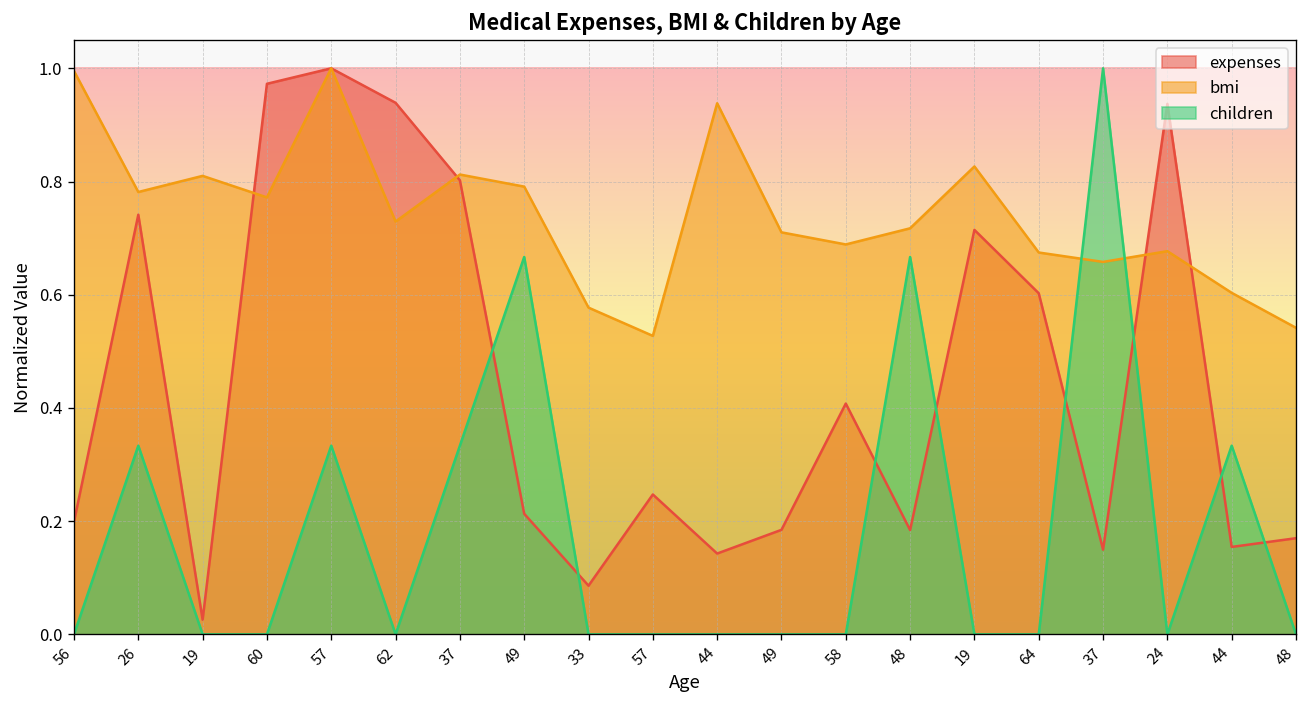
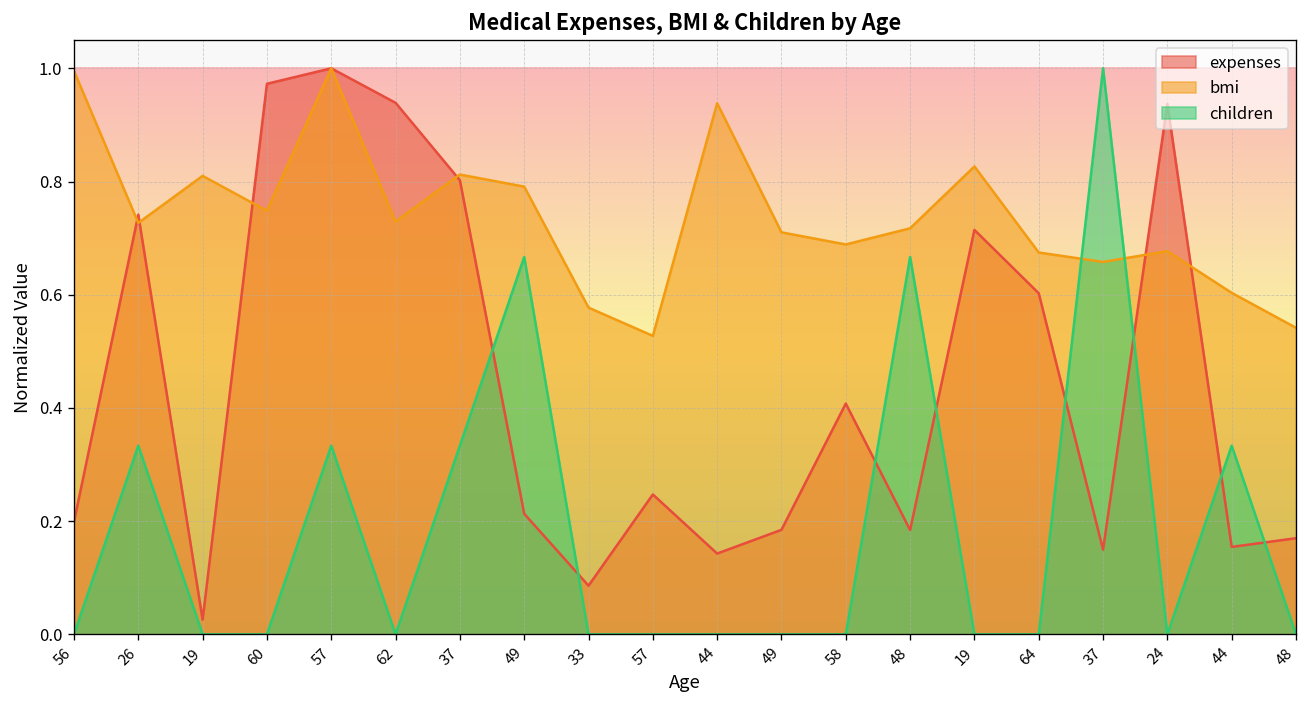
bmi, 26: 0.78 -> 0.73
bmi, 60: 0.77 -> 0.75
